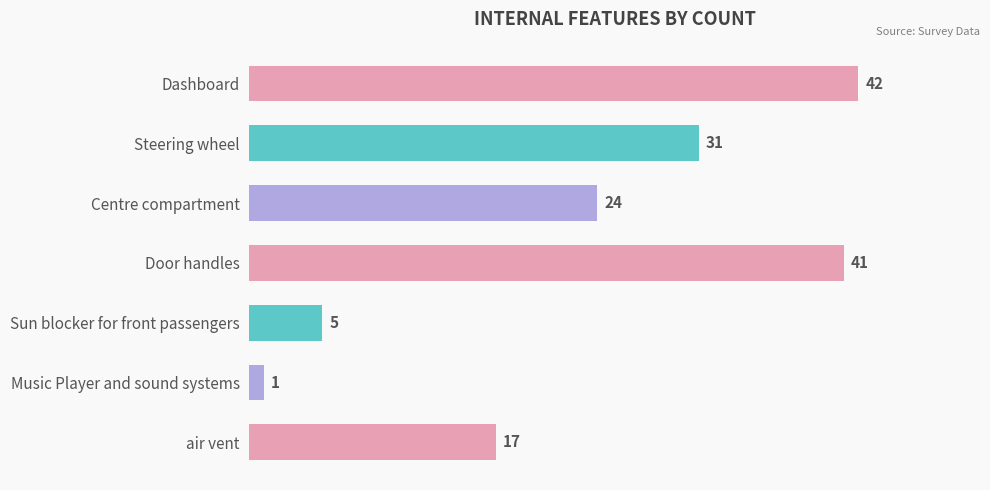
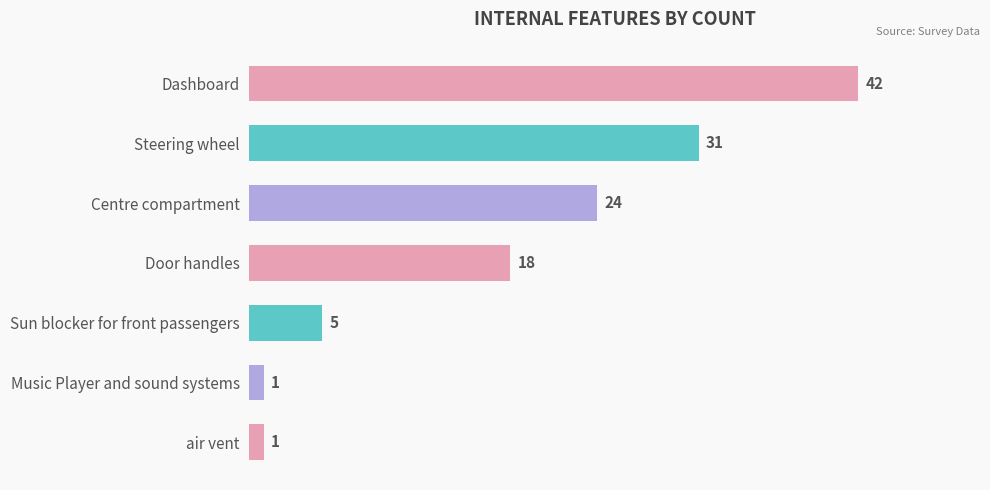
Door handles: 41 -> 18
air vent: 17 -> 1
